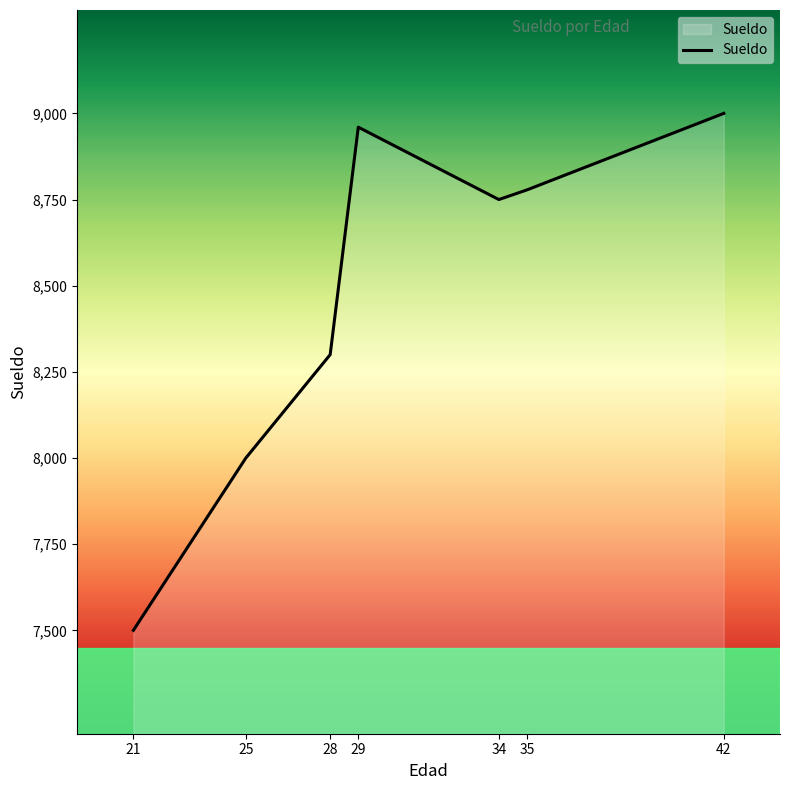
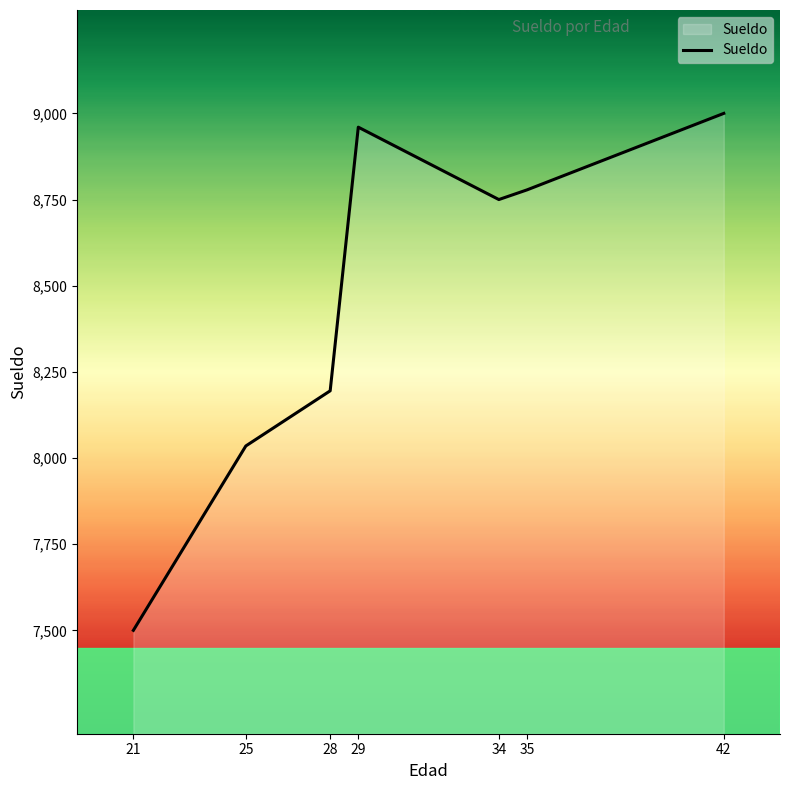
25: 8,000 -> 8,040
28: 8,300 -> 8,200
